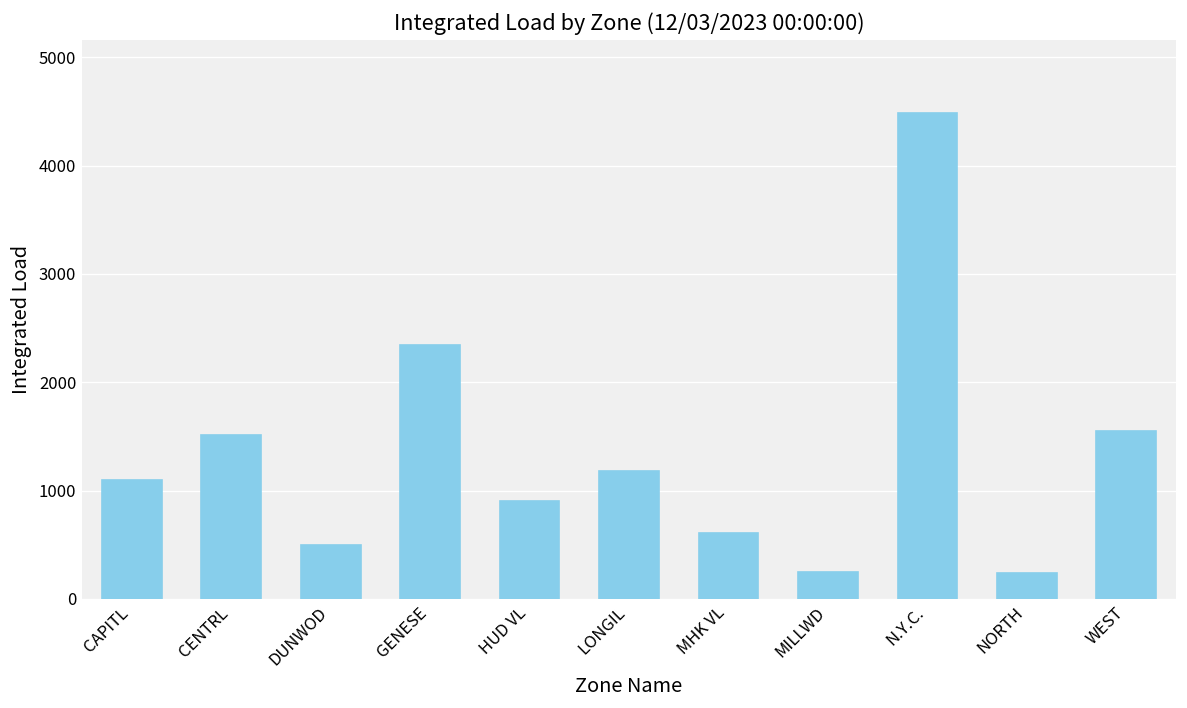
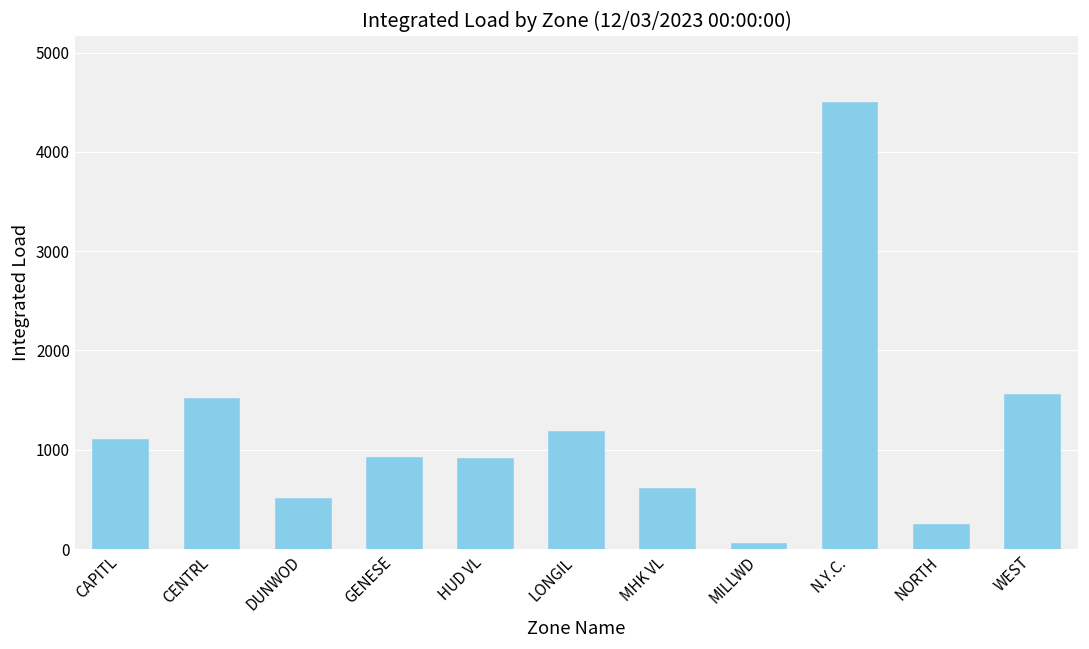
GENESE: 2300 -> 900
MILLWD: 300 -> 0
